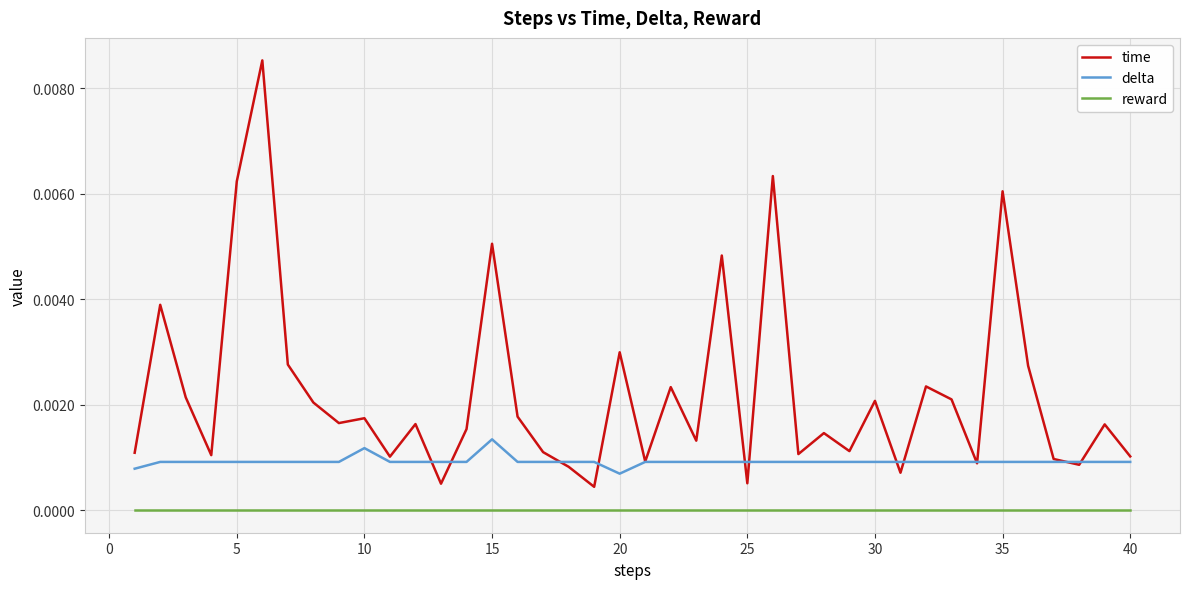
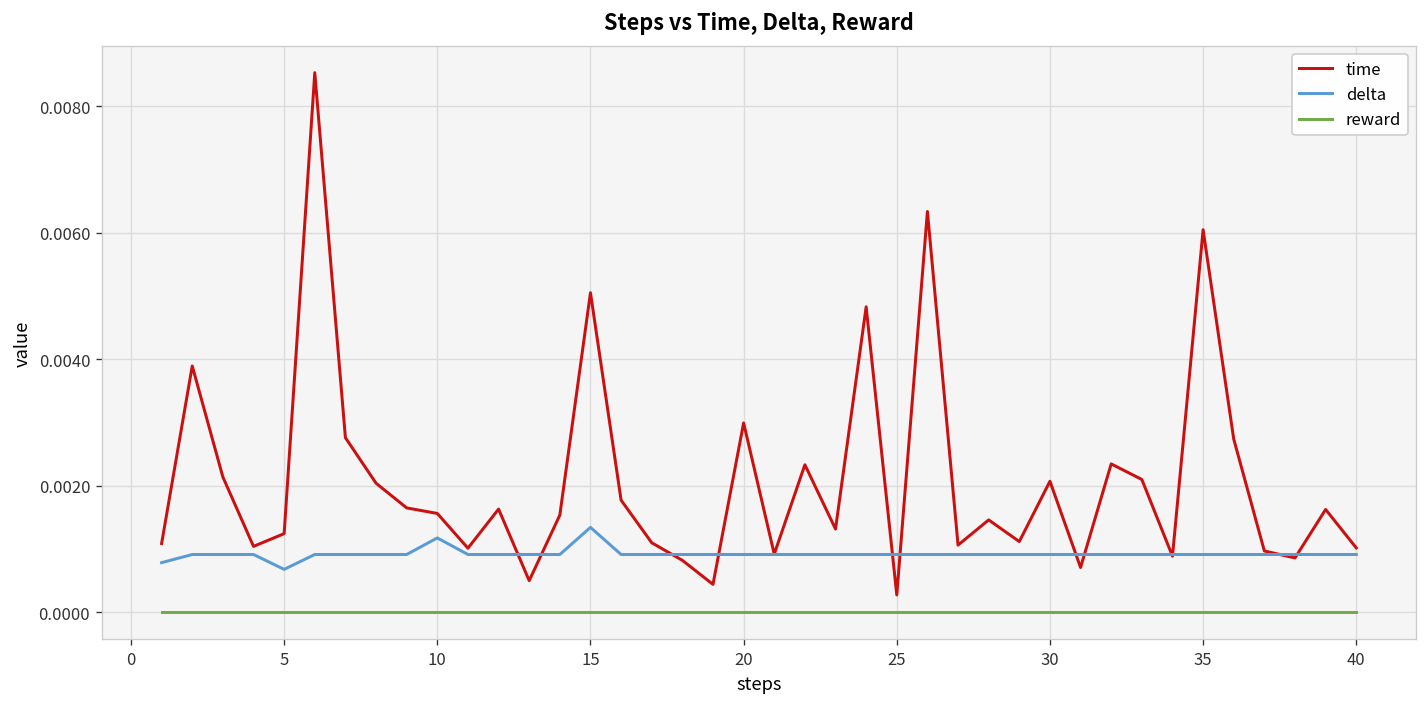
time, 5: 0.0062 -> 0.0012
delta, 5: 0.0009 -> 0.0007
time, 10: 0.0017 -> 0.0016
delta, 20: 0.0007 -> 0.0009
time, 25: 0.0005 -> 0.0003
